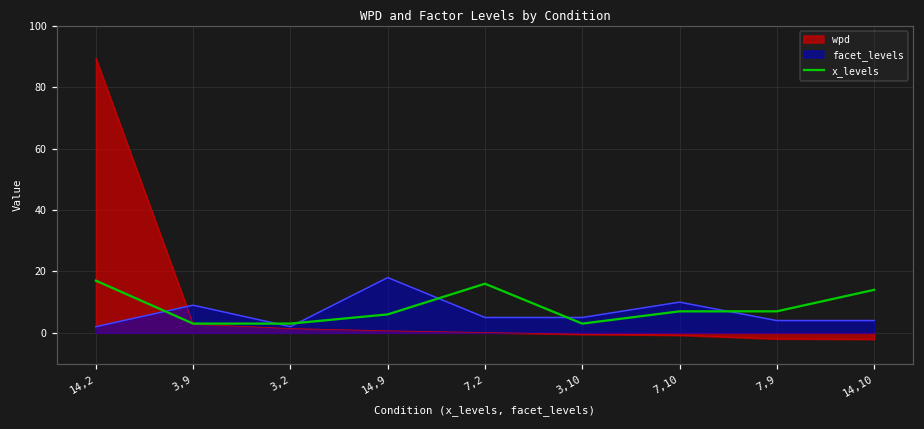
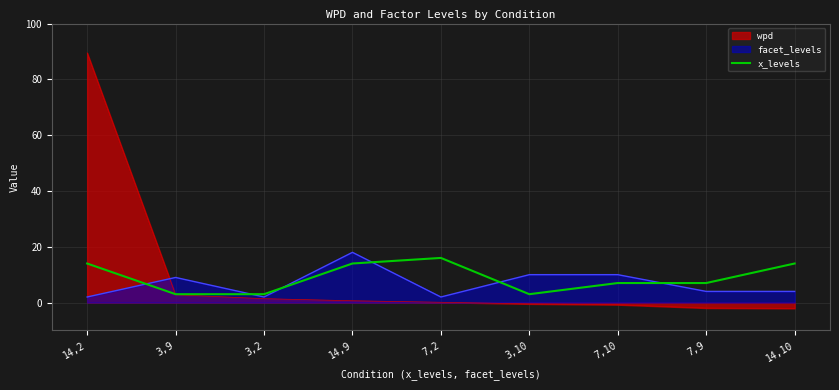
x_levels, 14,2: 17 -> 14
x_levels, 14,9: 6 -> 14
facet_levels, 7,2: 5 -> 2
facet_levels, 3,10: 5 -> 10
